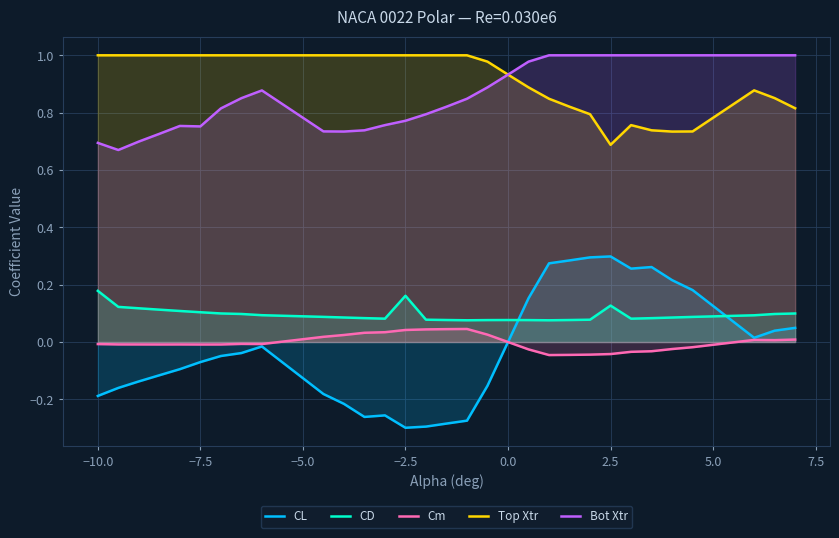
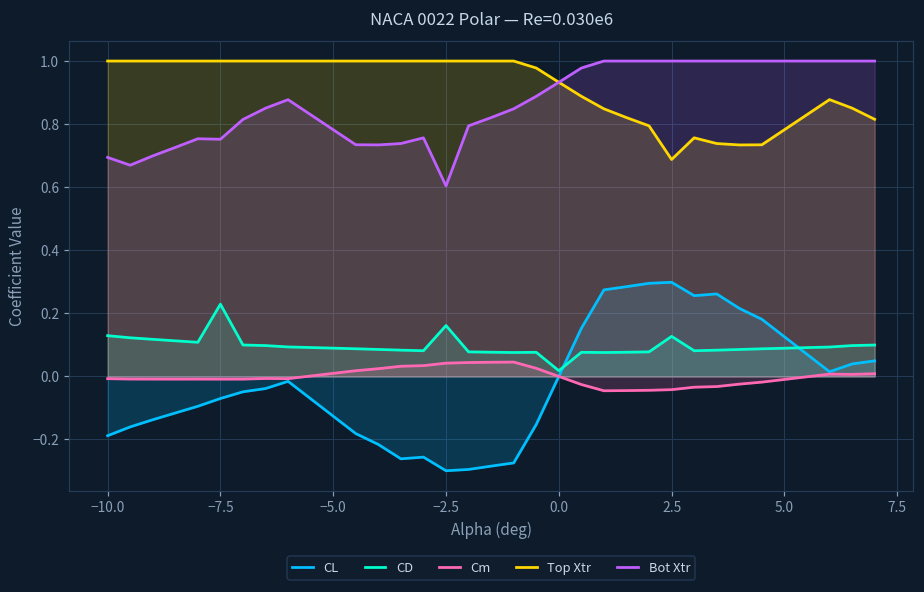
CD, −10.0: 0.18 -> 0.13
CD, −7.5: 0.10 -> 0.23
Bot Xtr, −2.5: 0.77 -> 0.60
CD, 0.0: 0.08 -> 0.02
